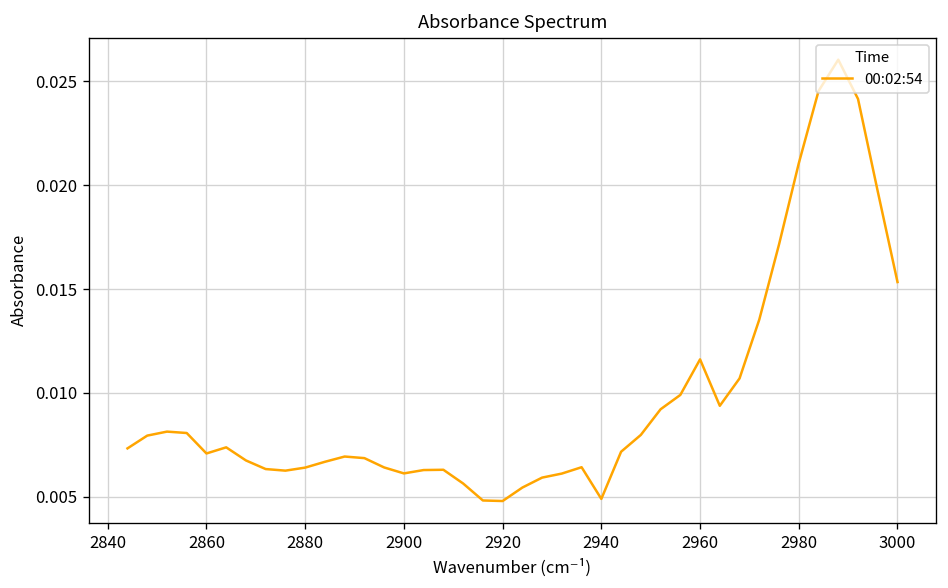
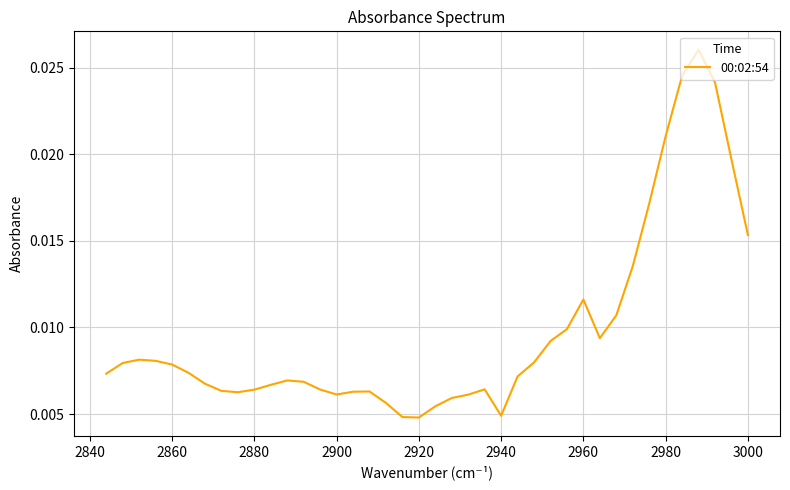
2860: 0.0071 -> 0.0079
